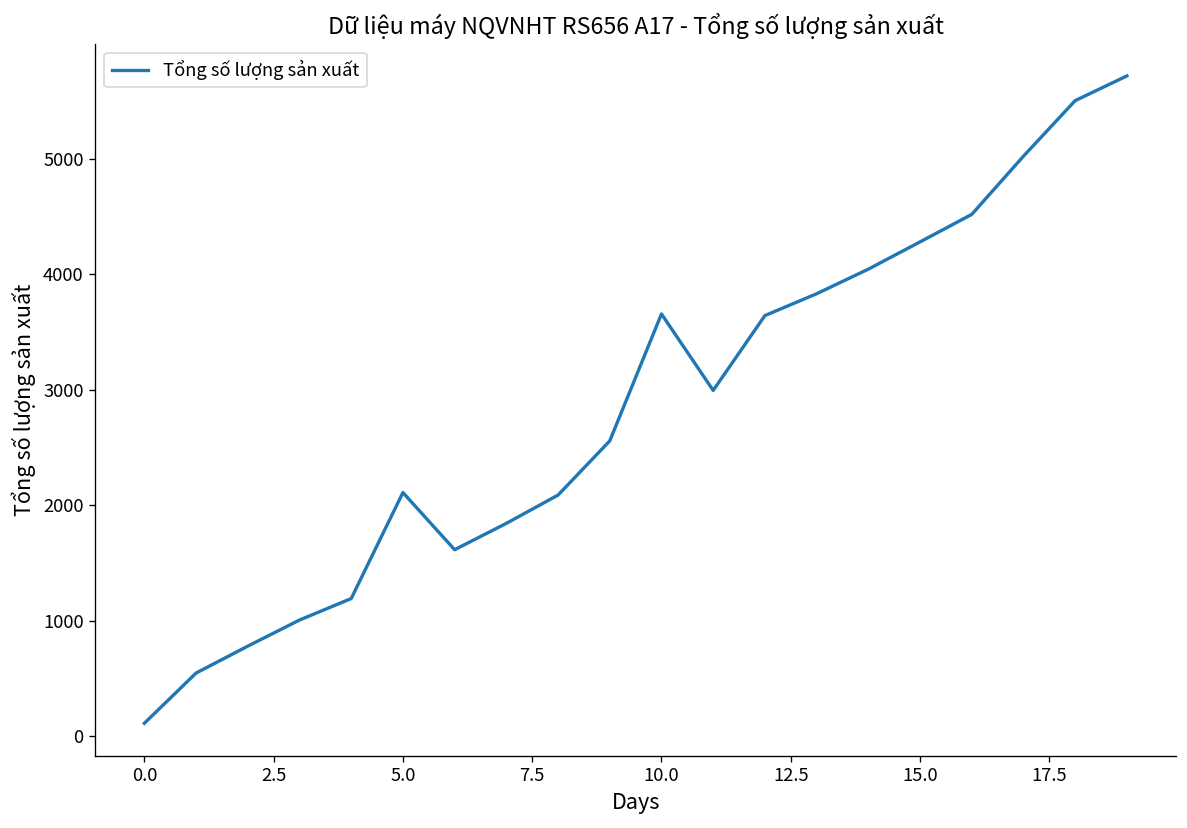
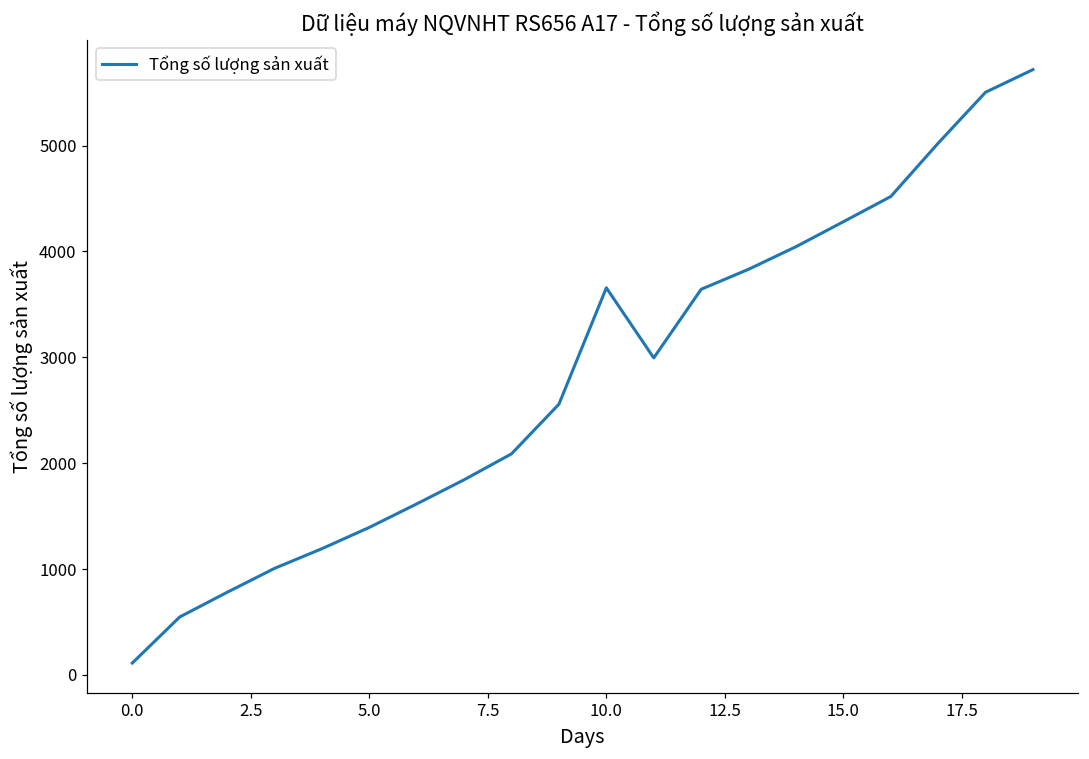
5.0: 2100 -> 1400
